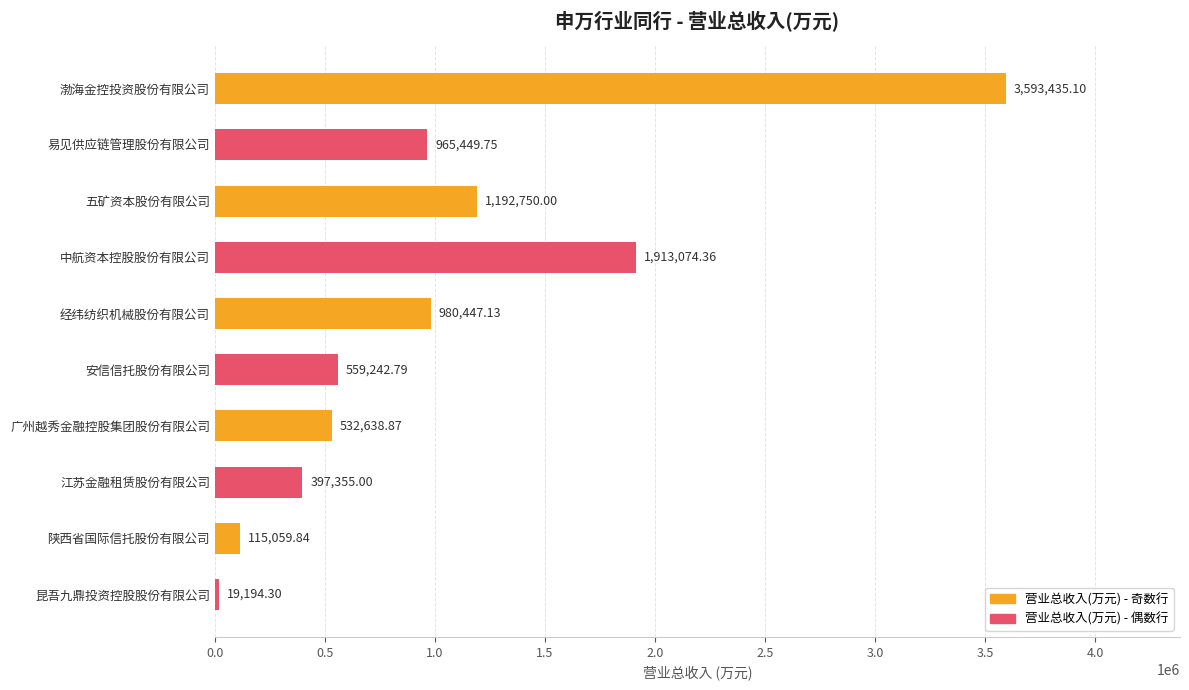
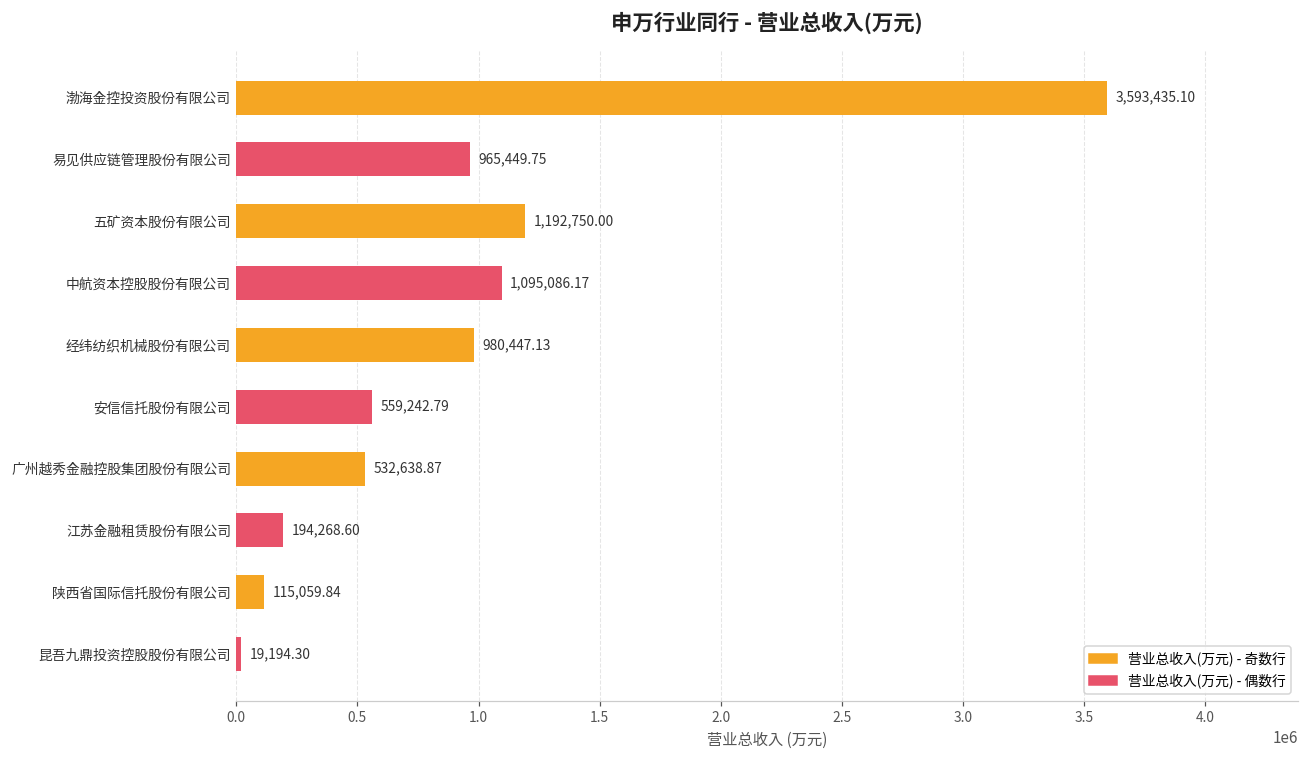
中航资本控股股份有限公司: 1,913,074.36 -> 1,095,086.17
江苏金融租赁股份有限公司: 397,355.00 -> 194,268.60
